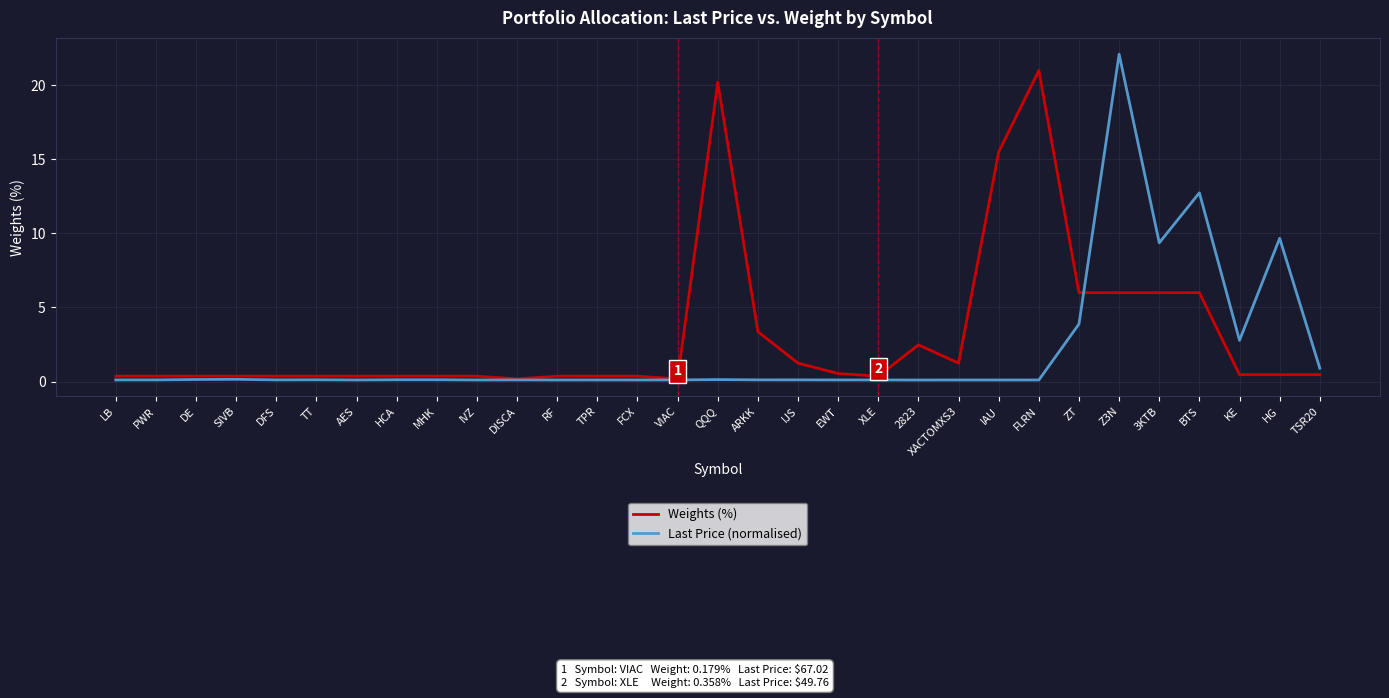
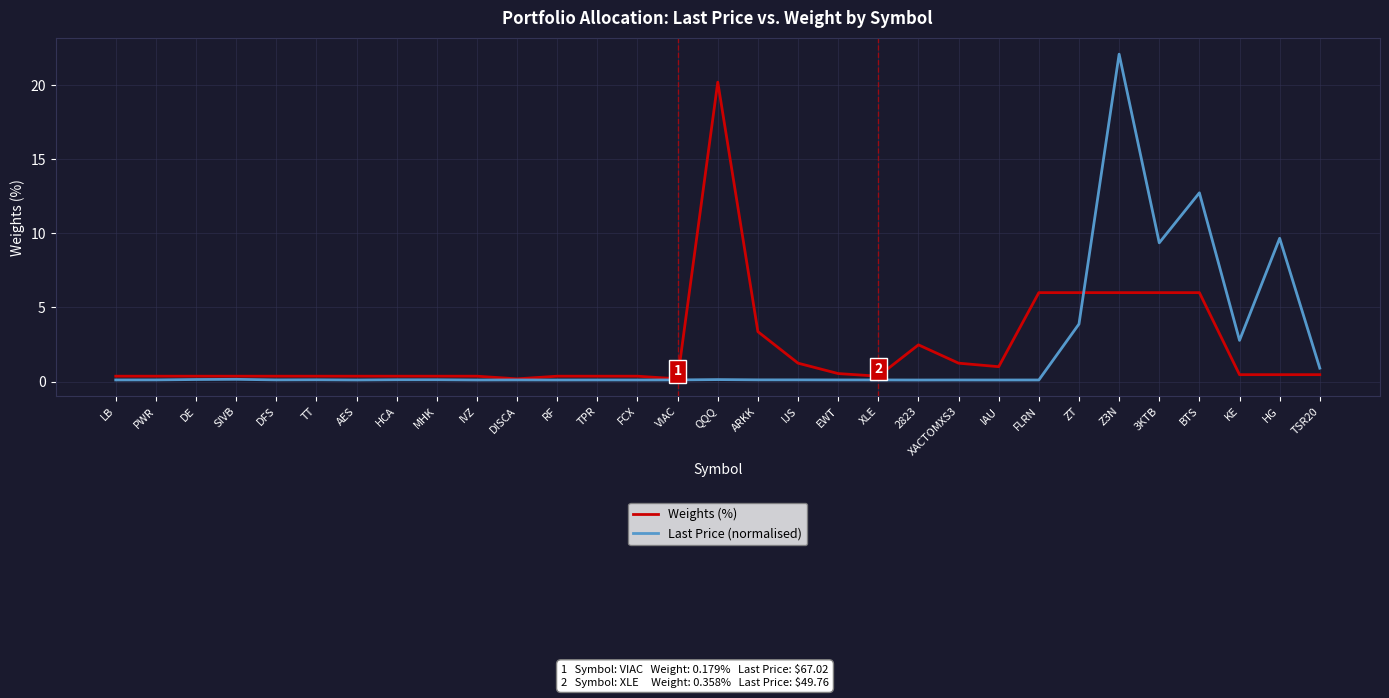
Weights (%), IAU: 15.5 -> 1.0
Weights (%), FLRN: 21 -> 6
